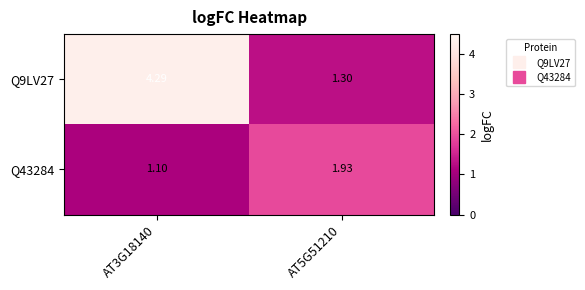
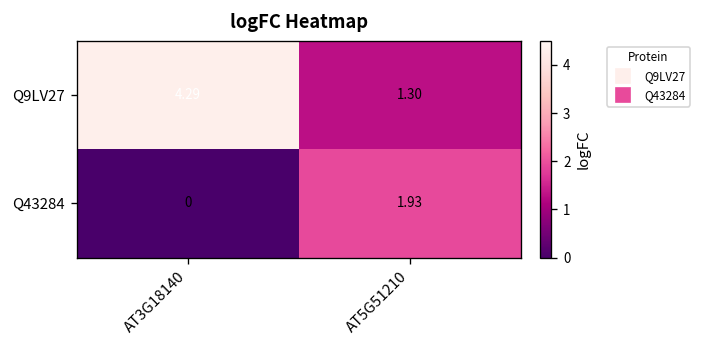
Q43284, AT3G18140: 1.10 -> 0
